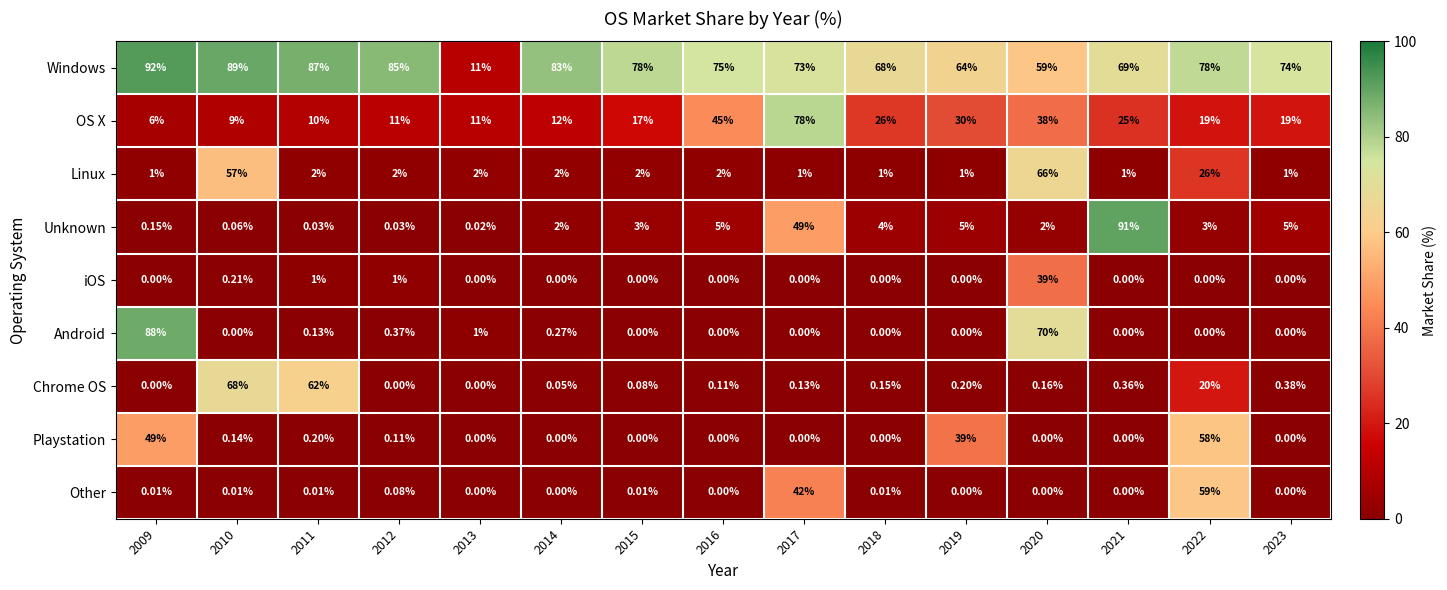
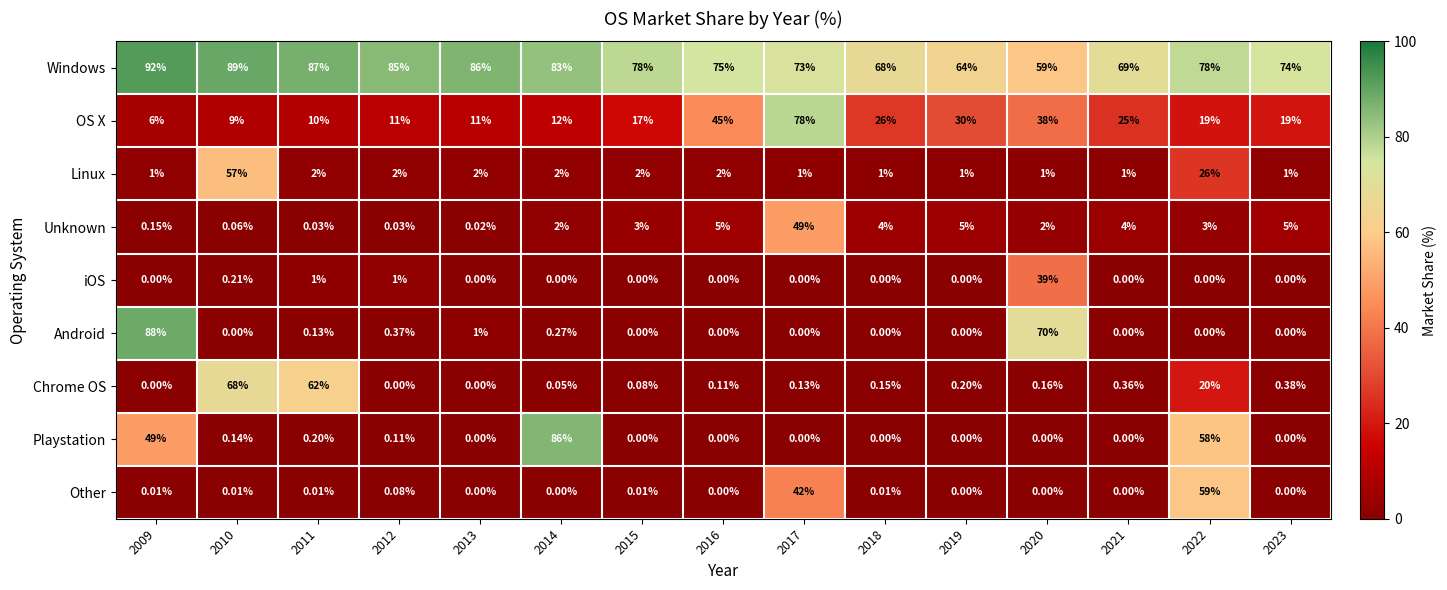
Windows, 2013: 11% -> 86%
Linux, 2020: 66% -> 1%
Unknown, 2021: 91% -> 4%
Playstation, 2014: 0.00% -> 86%
Playstation, 2019: 39% -> 0.00%
